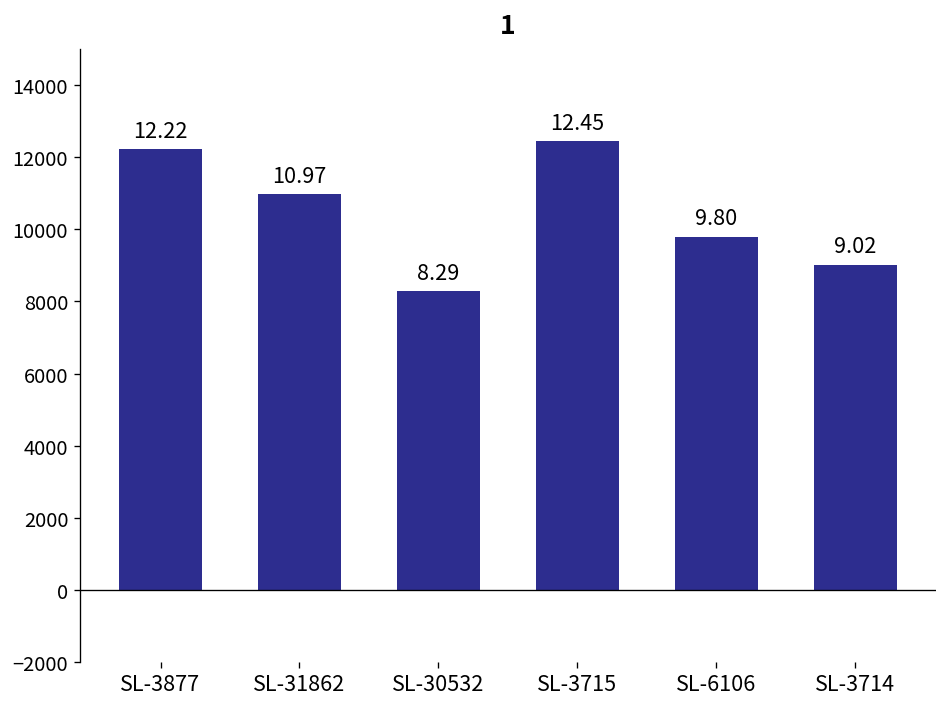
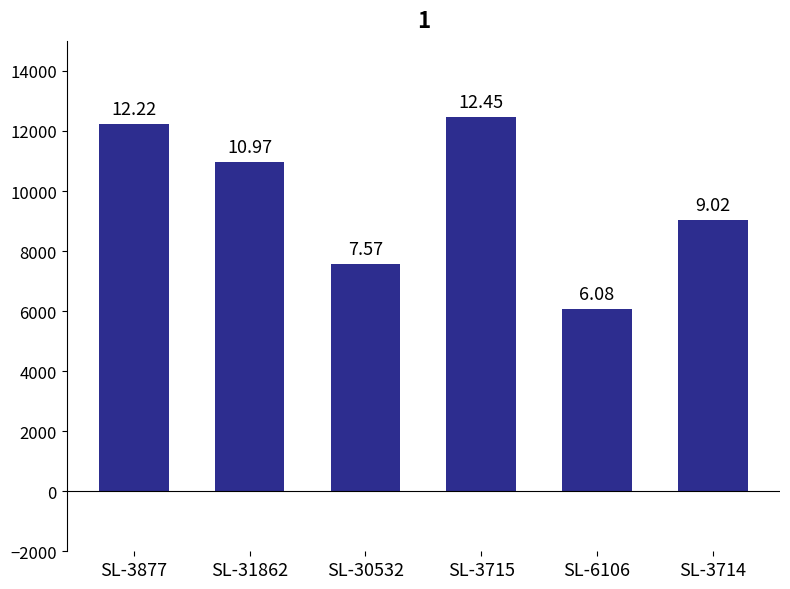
SL-30532: 8.29 -> 7.57
SL-6106: 9.80 -> 6.08
